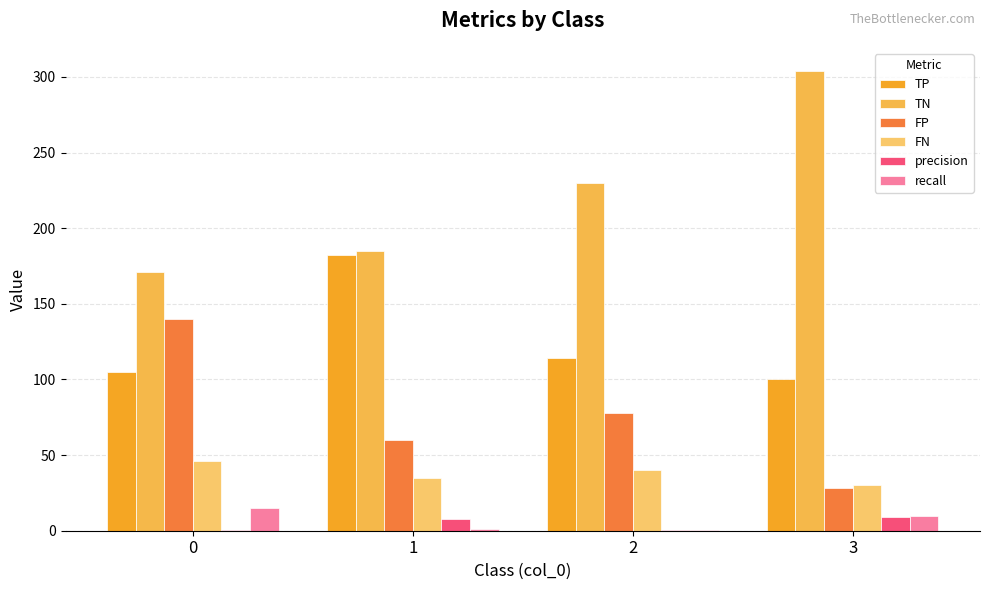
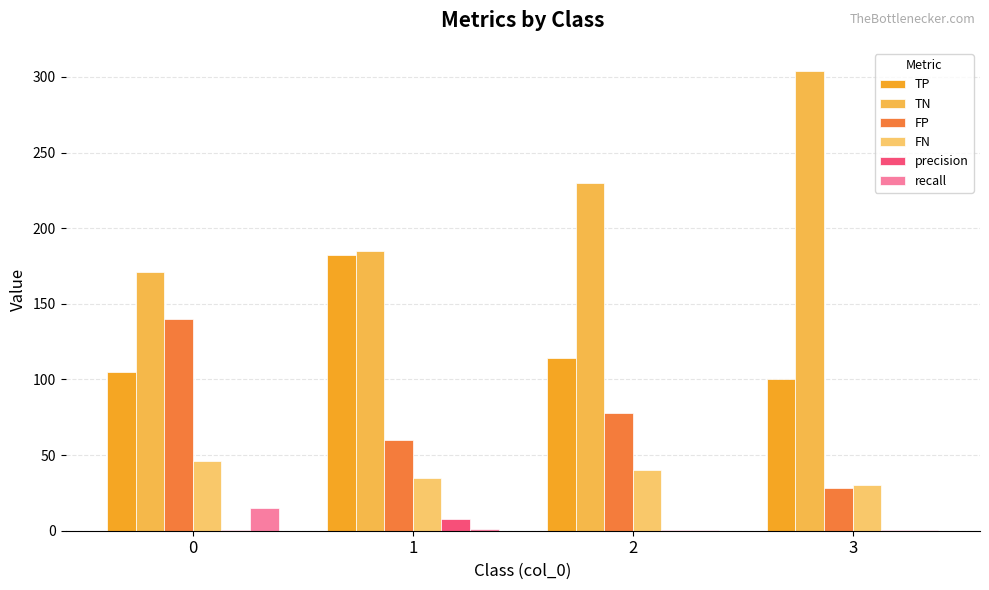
precision, 3: 9 -> 1
recall, 3: 10 -> 1
